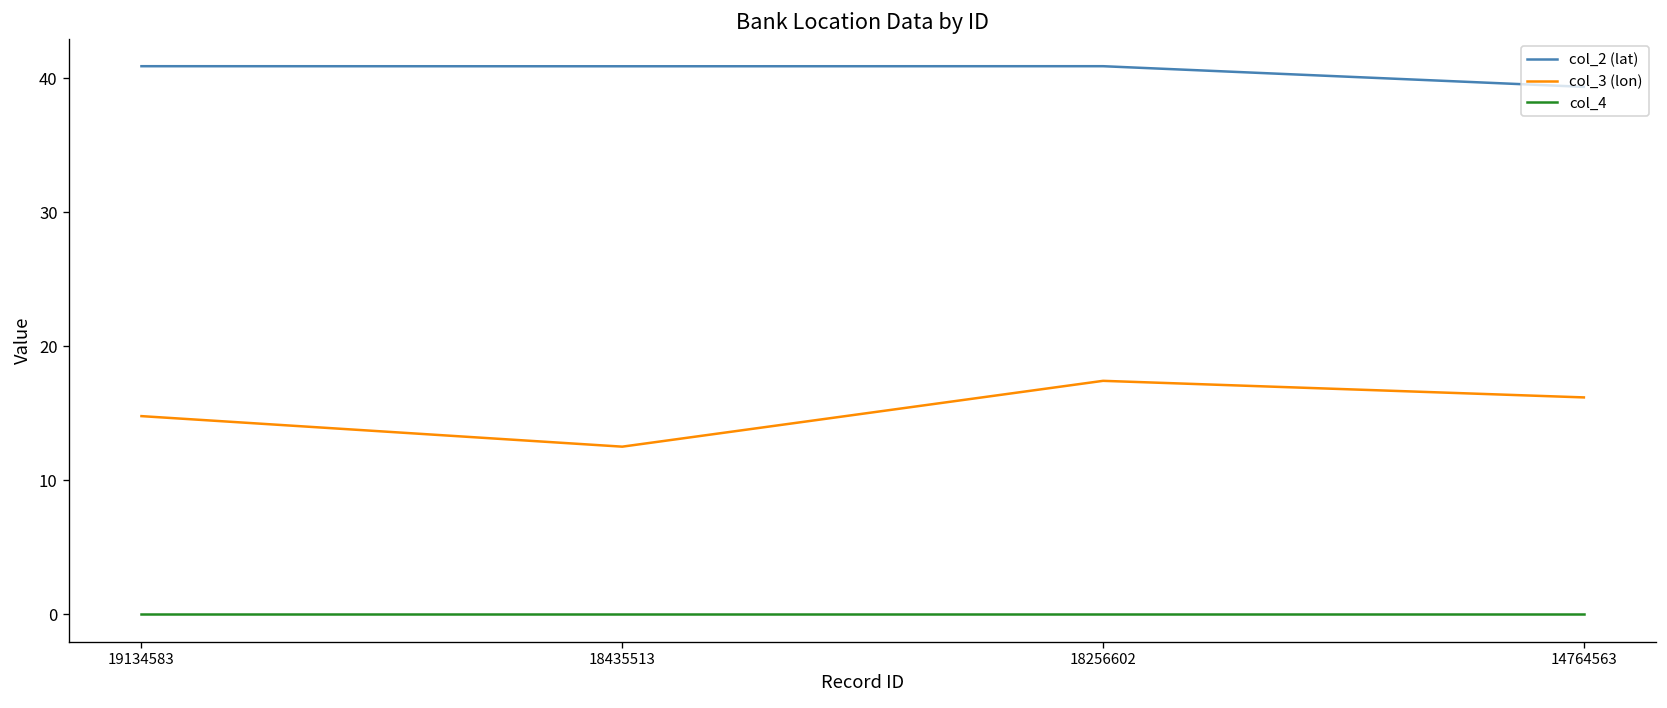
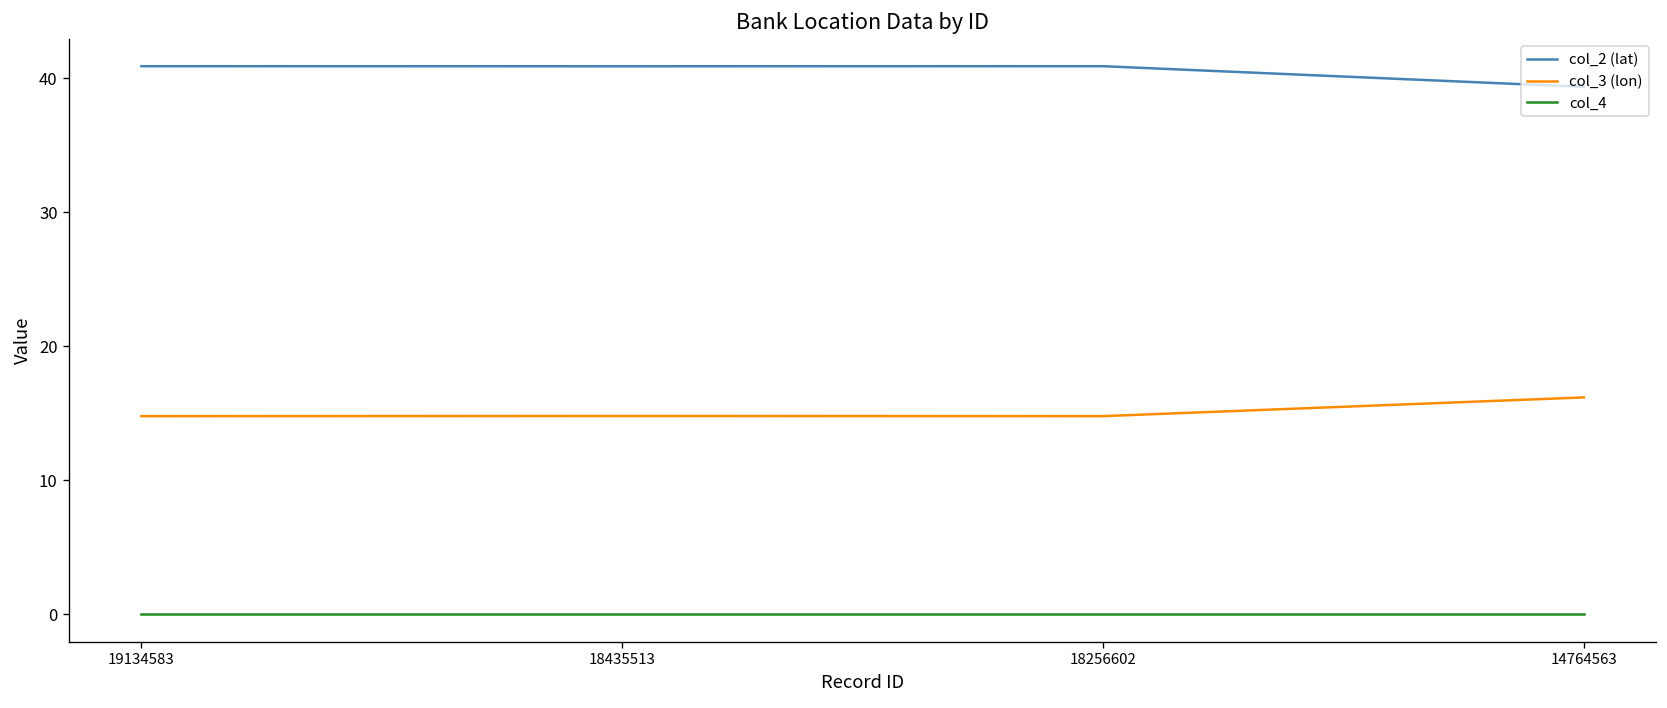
col_3 (lon), 18435513: 12.5 -> 14.8
col_3 (lon), 18256602: 17.4 -> 14.8
